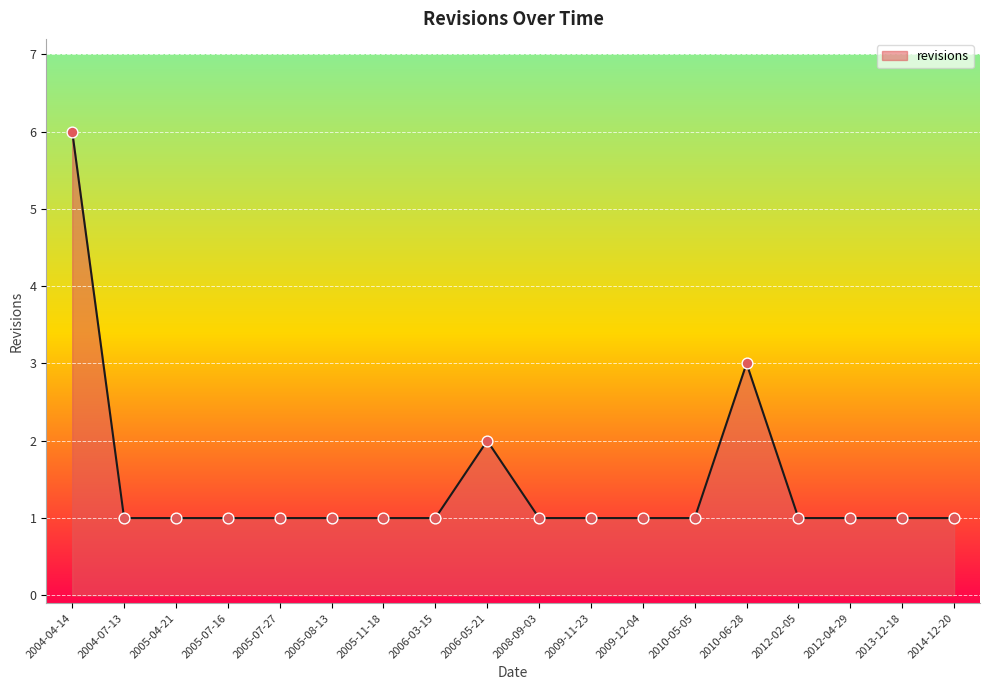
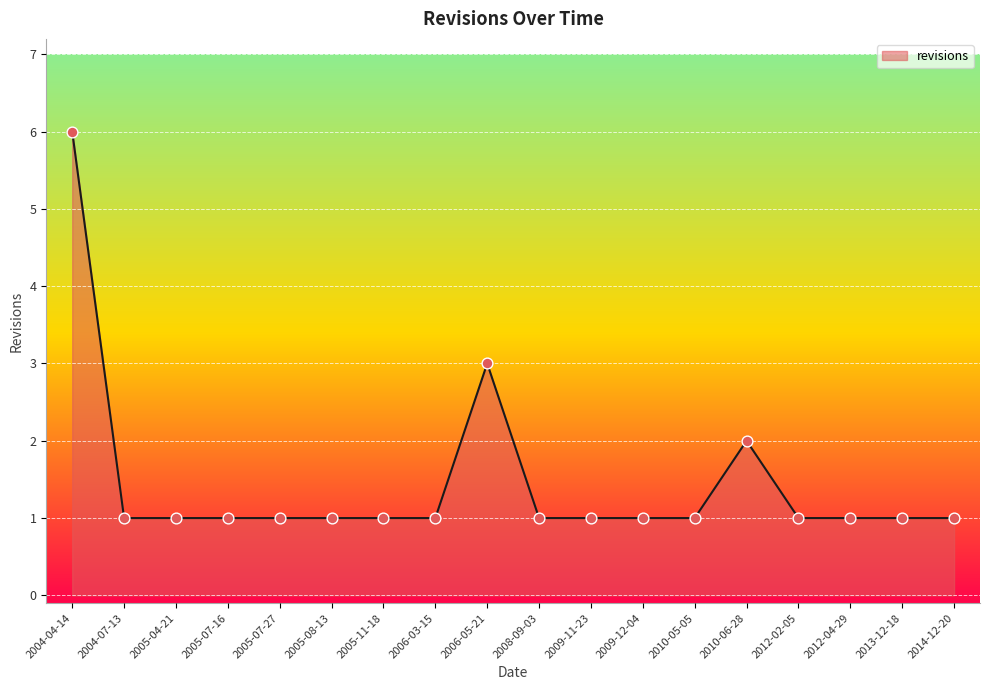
2006-05-21: 2 -> 3
2010-06-28: 3 -> 2
